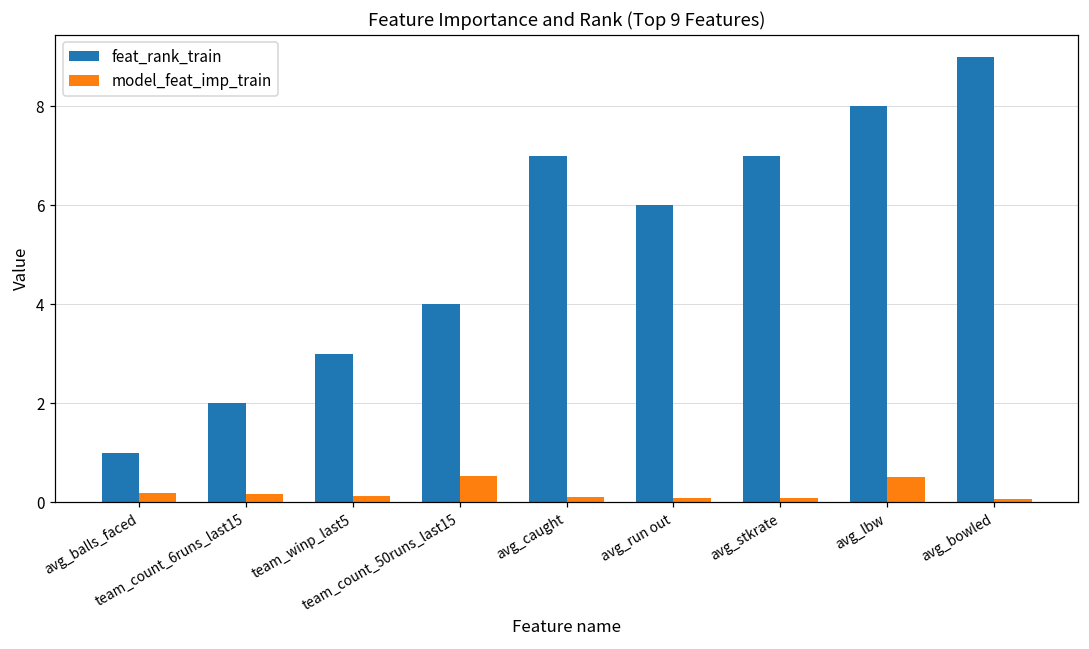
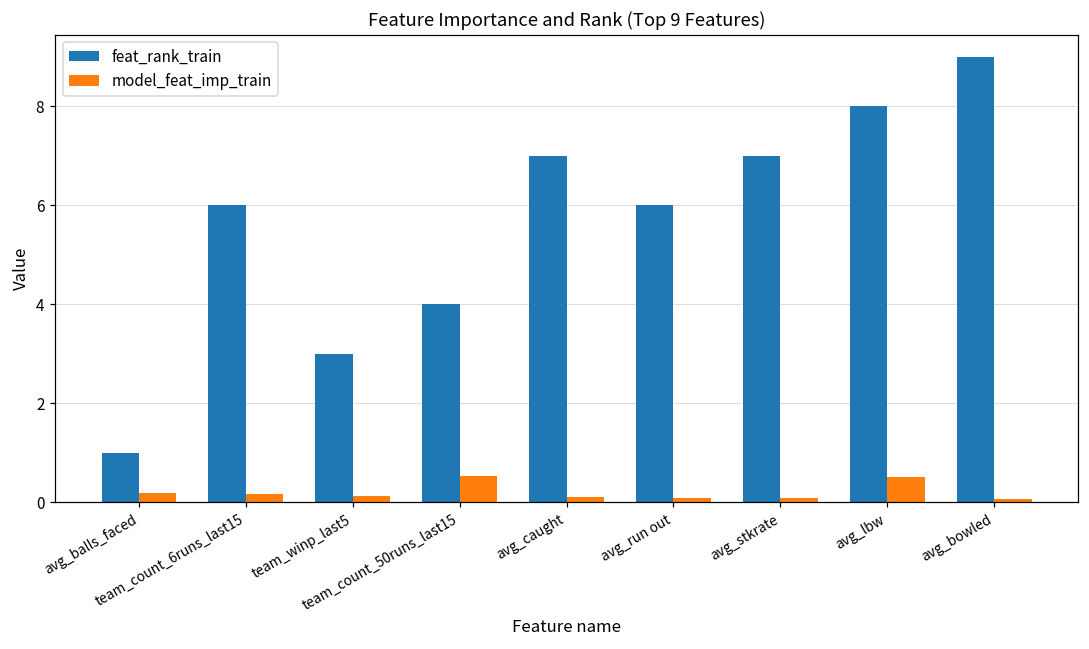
feat_rank_train, team_count_6runs_last15: 2 -> 6
